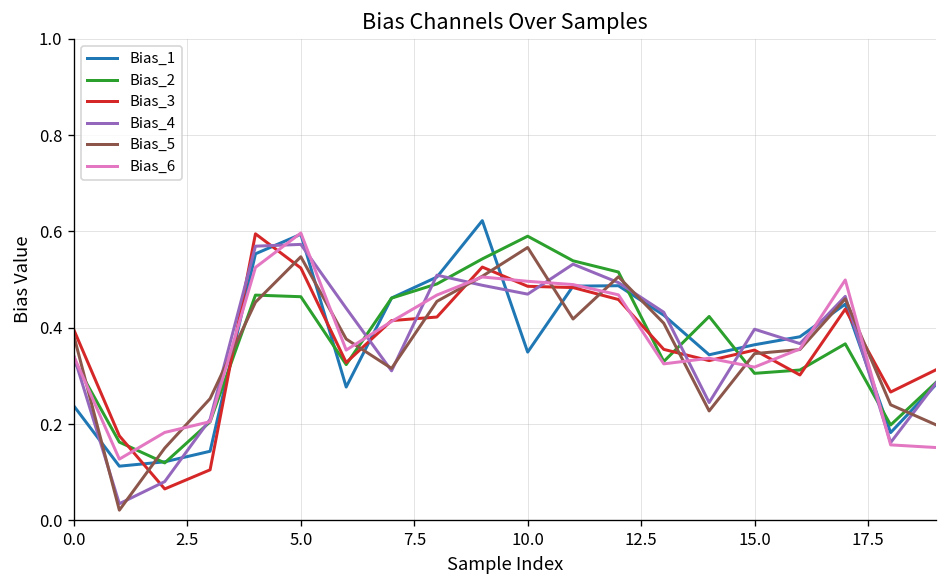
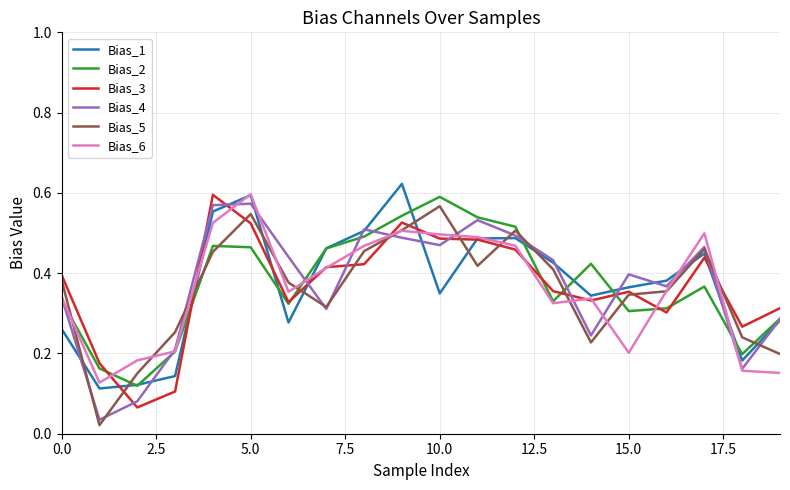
Bias_1, 0.0: 0.24 -> 0.26
Bias_6, 15.0: 0.32 -> 0.20
